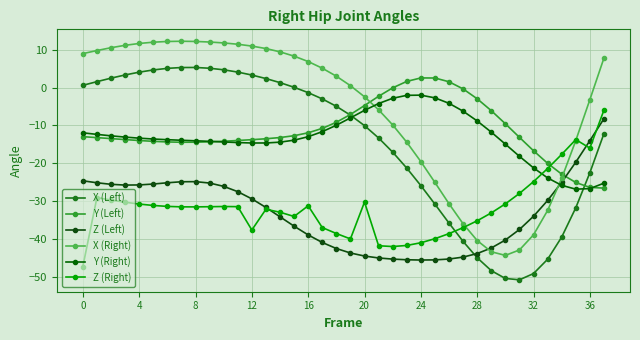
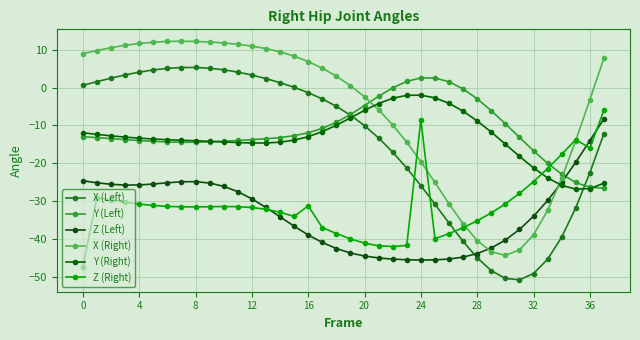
Z (Right), 12: -38 -> -32
Z (Right), 20: -30 -> -41
Z (Right), 24: -41 -> -9
